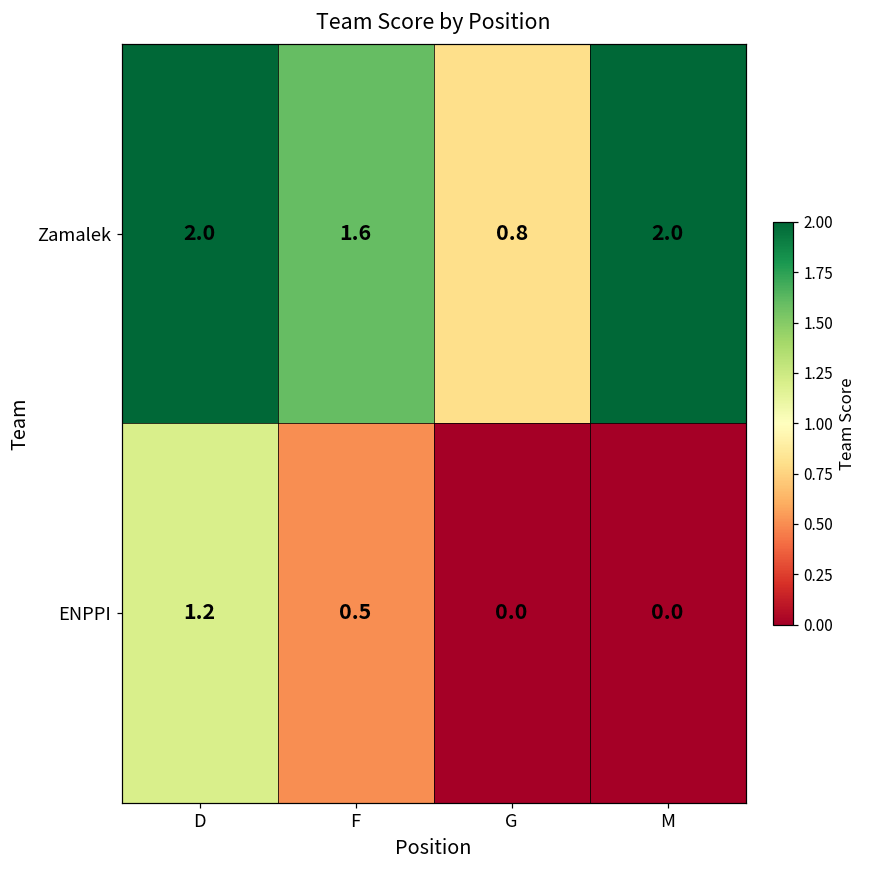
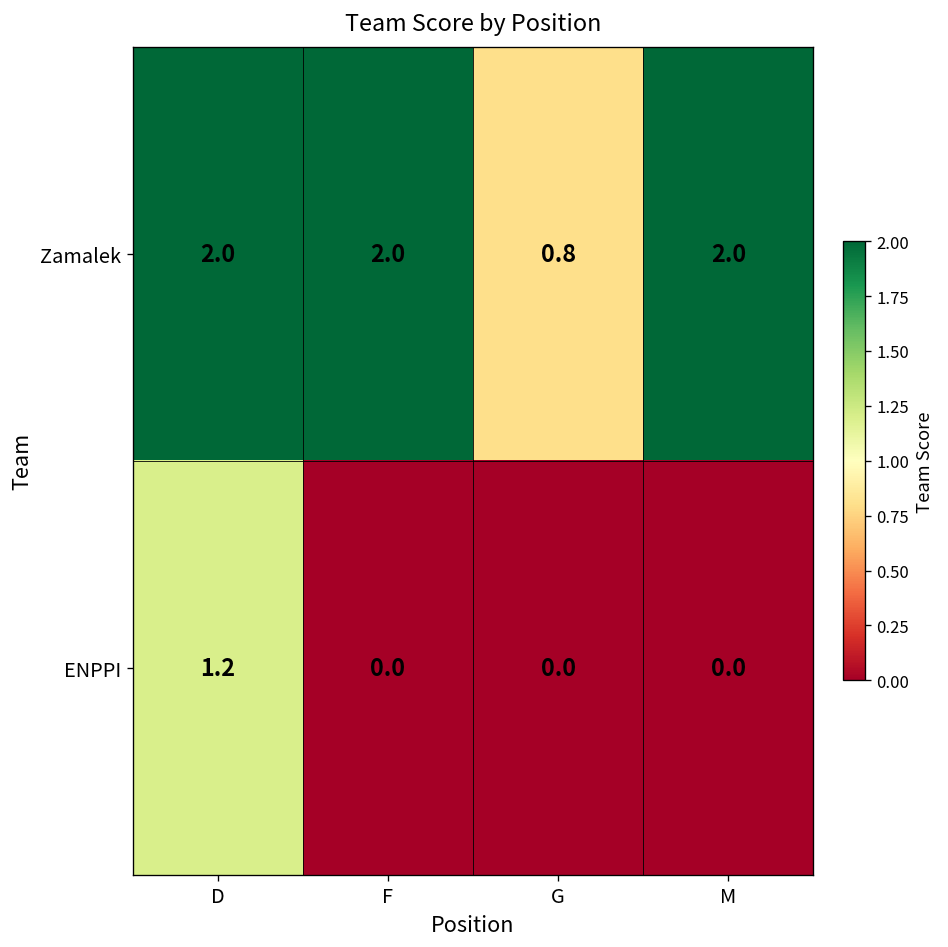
Zamalek, F: 1.6 -> 2.0
ENPPI, F: 0.5 -> 0.0
